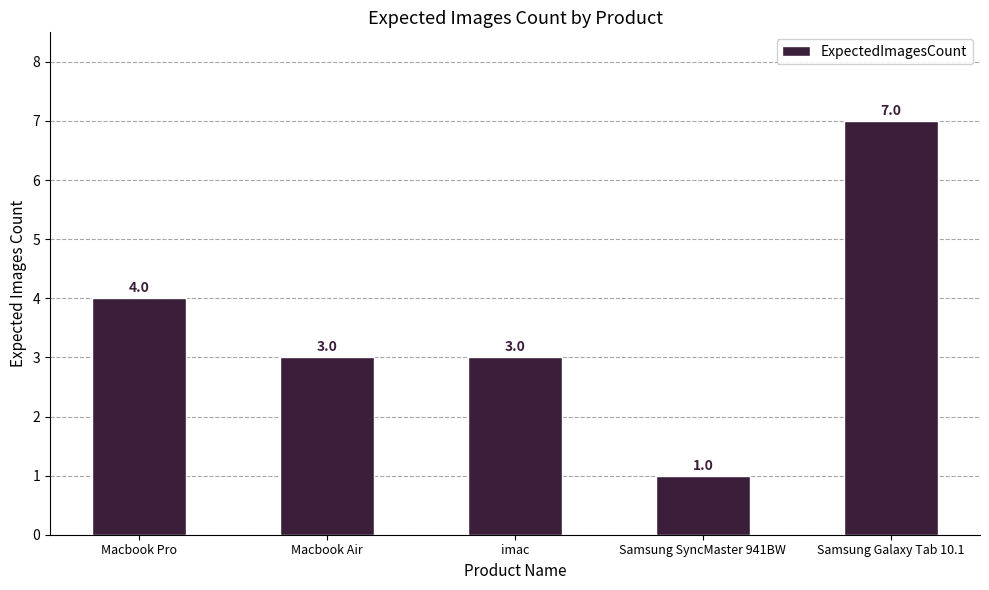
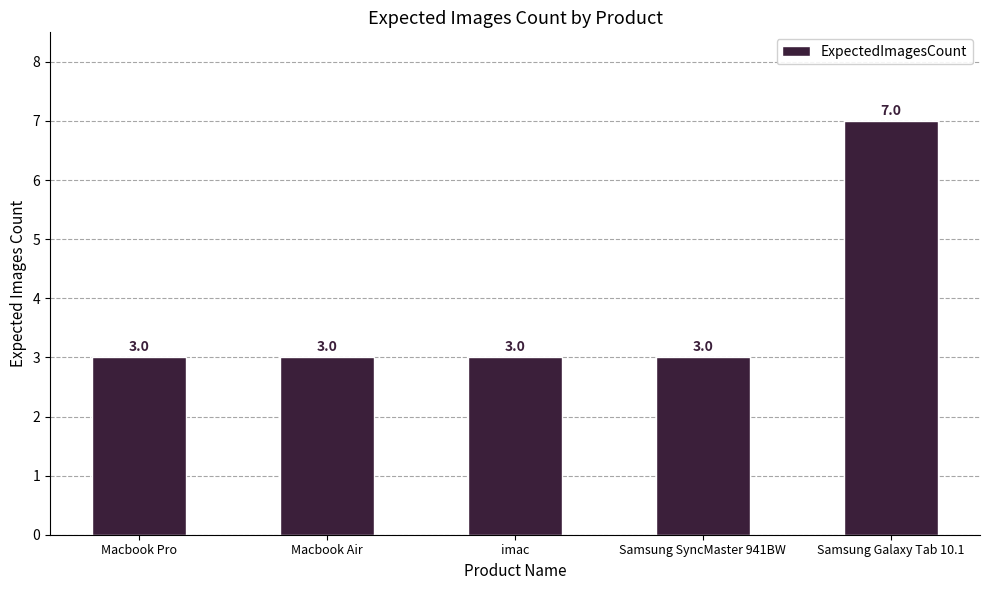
Macbook Pro: 4.0 -> 3.0
Samsung SyncMaster 941BW: 1.0 -> 3.0
